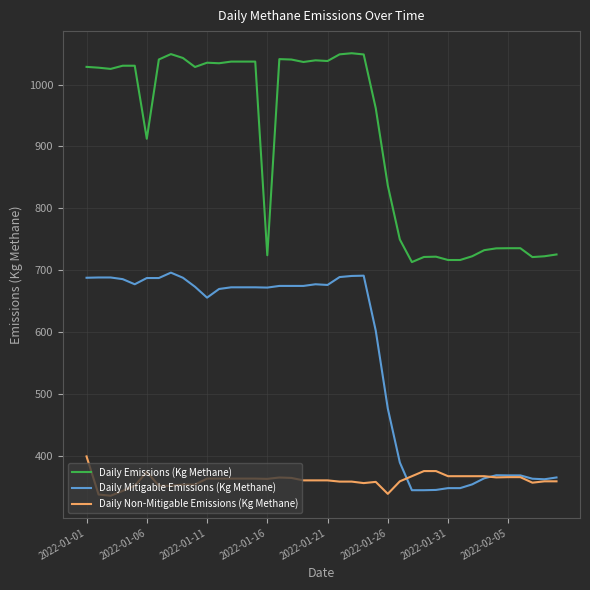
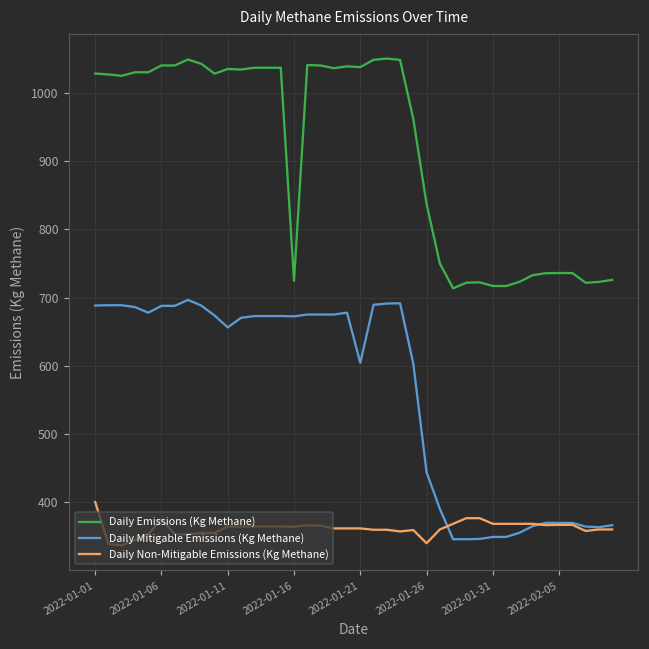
Daily Emissions (Kg Methane), 2022-01-06: 910 -> 1040
Daily Mitigable Emissions (Kg Methane), 2022-01-21: 680 -> 600
Daily Mitigable Emissions (Kg Methane), 2022-01-26: 480 -> 440
